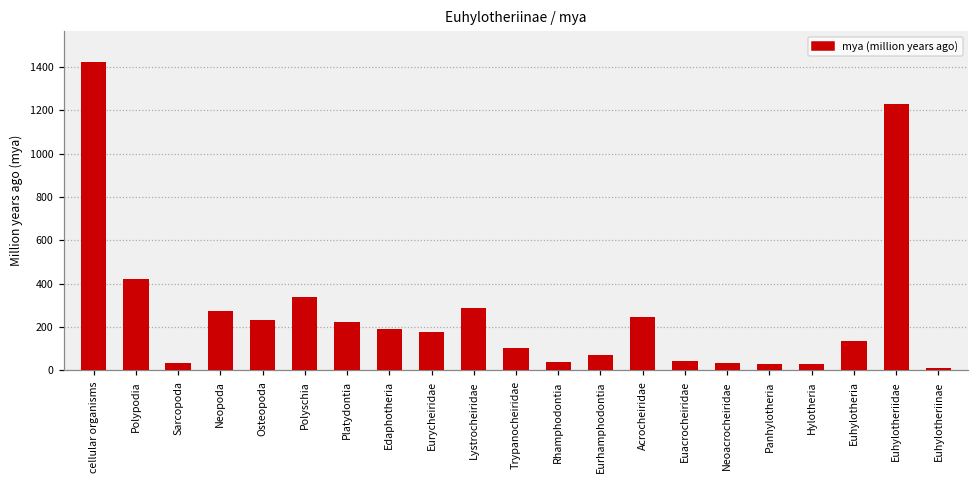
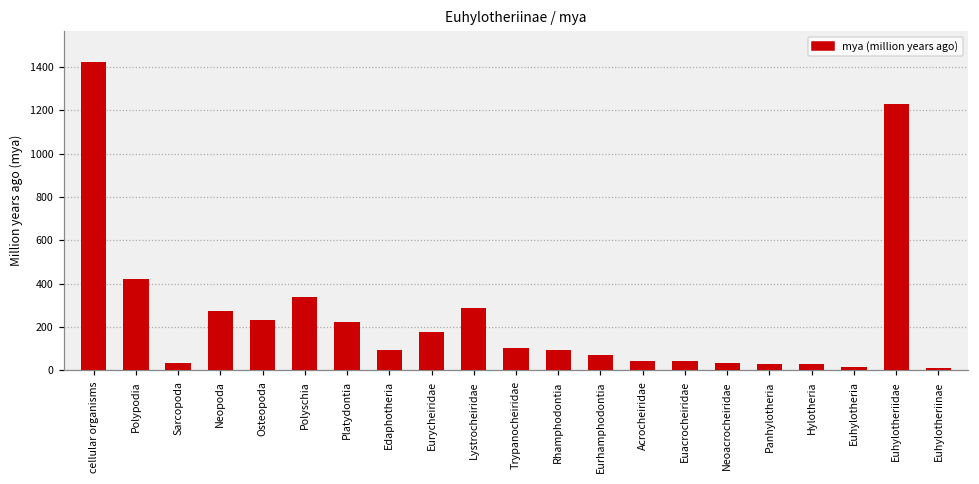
Edaphotheria: 190 -> 100
Rhamphodontia: 40 -> 100
Acrocheiridae: 240 -> 40
Euhylotheria: 140 -> 20
